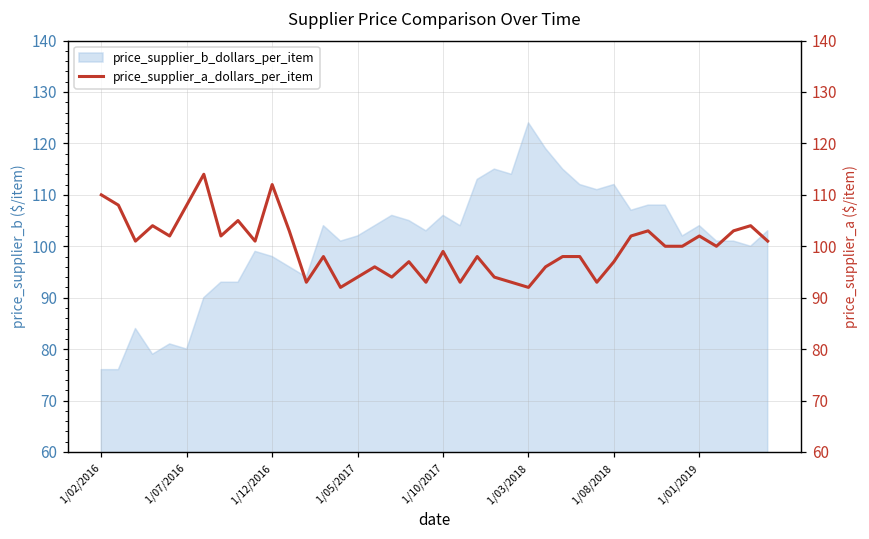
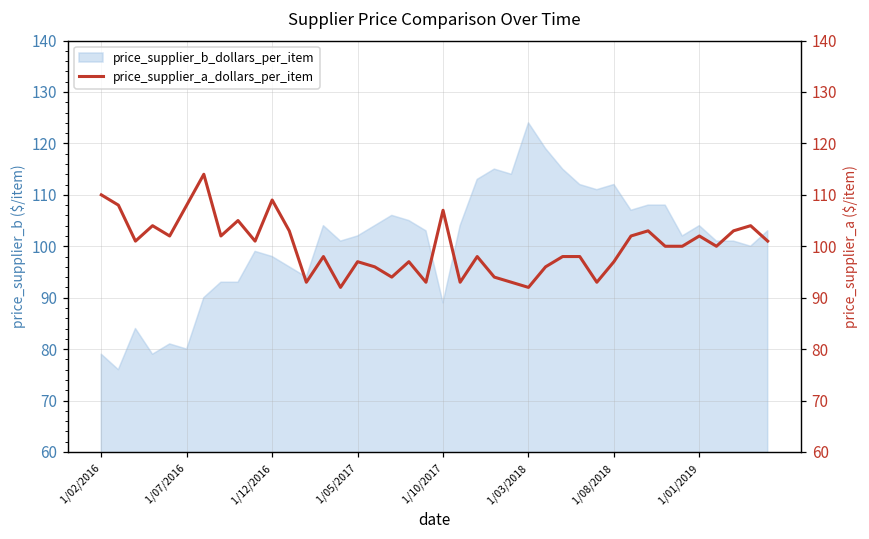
price_supplier_b_dollars_per_item, 1/02/2016: 76 -> 79
price_supplier_b_dollars_per_item, 1/10/2017: 106 -> 89
price_supplier_a_dollars_per_item, 1/12/2016: 112 -> 109
price_supplier_a_dollars_per_item, 1/05/2017: 94 -> 97
price_supplier_a_dollars_per_item, 1/10/2017: 99 -> 107
